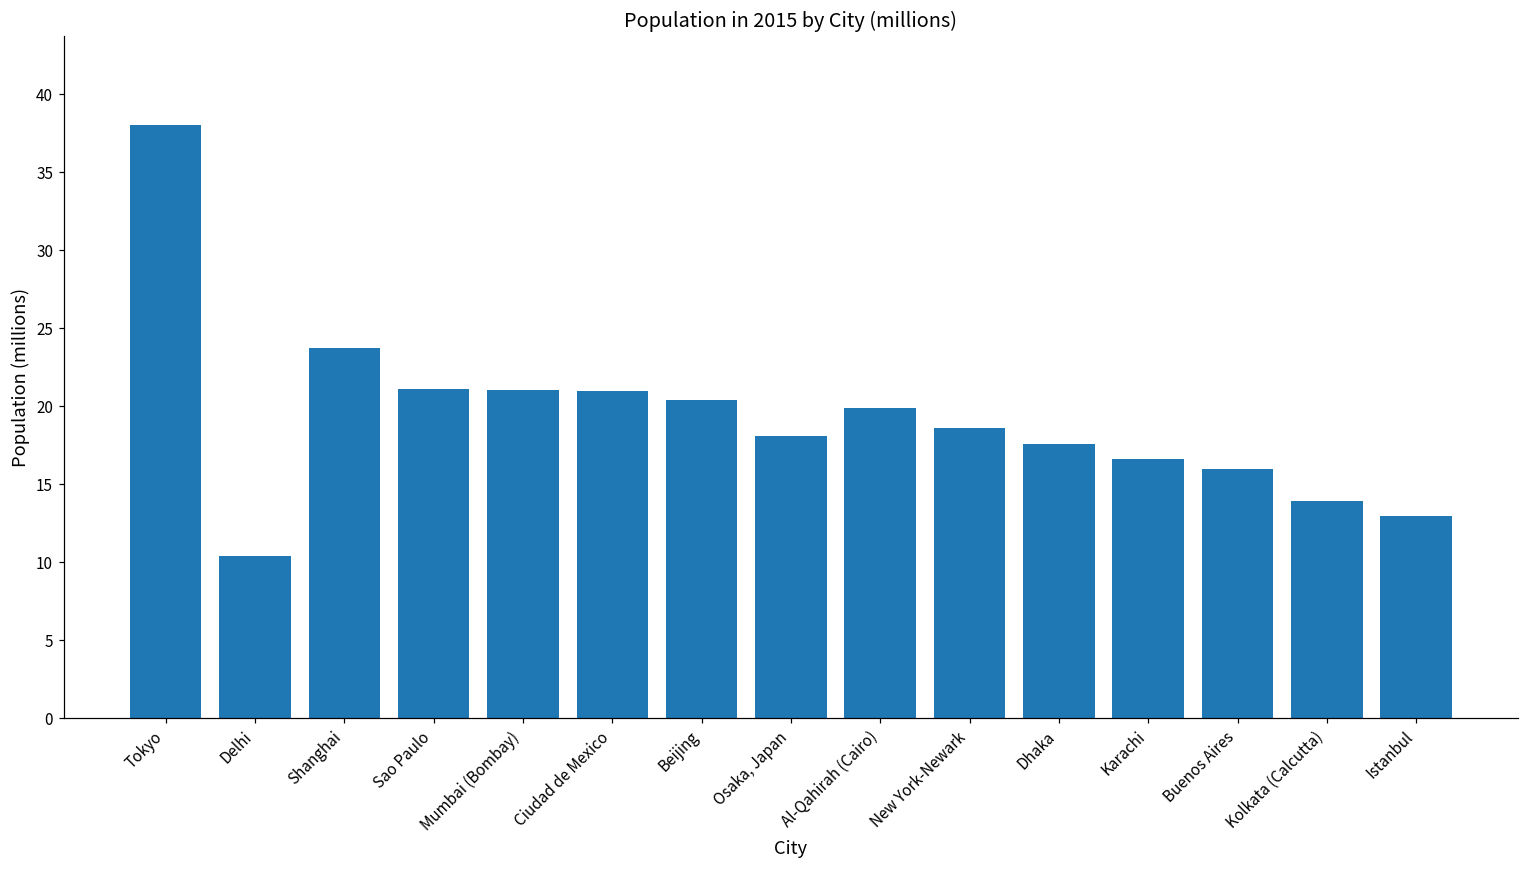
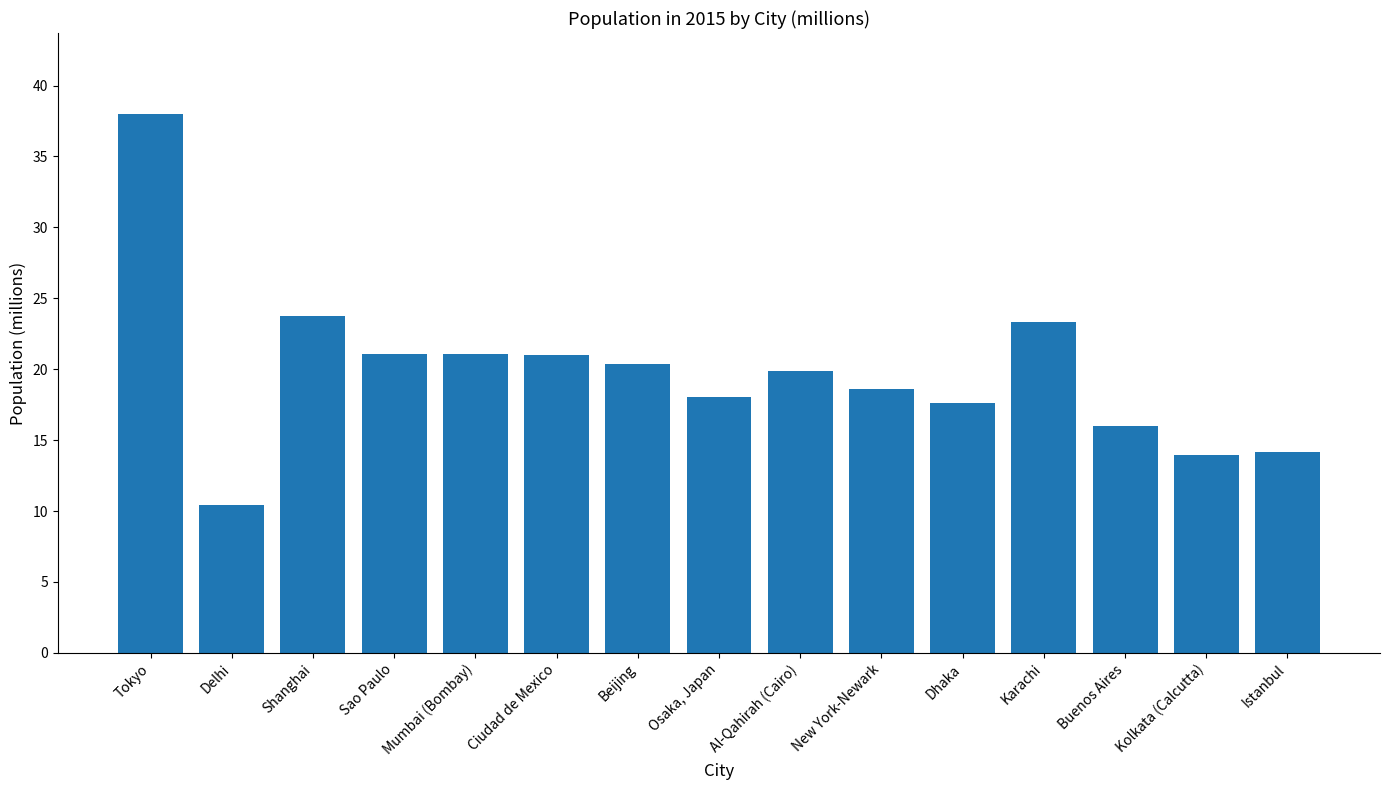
Karachi: 16.6 -> 23.3
Istanbul: 13.0 -> 14.2
